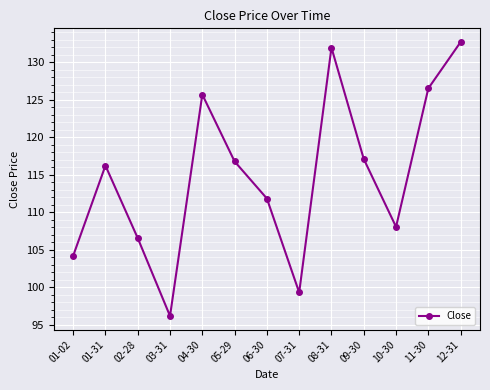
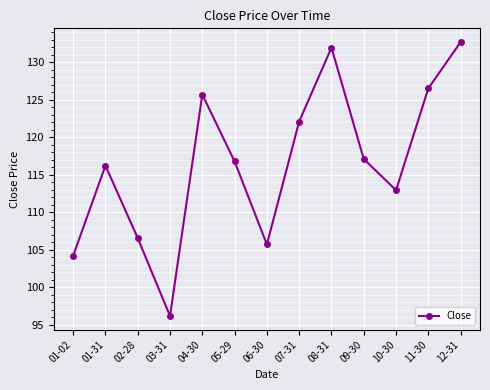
06-30: 112 -> 106
07-31: 99 -> 122
10-30: 108 -> 113
